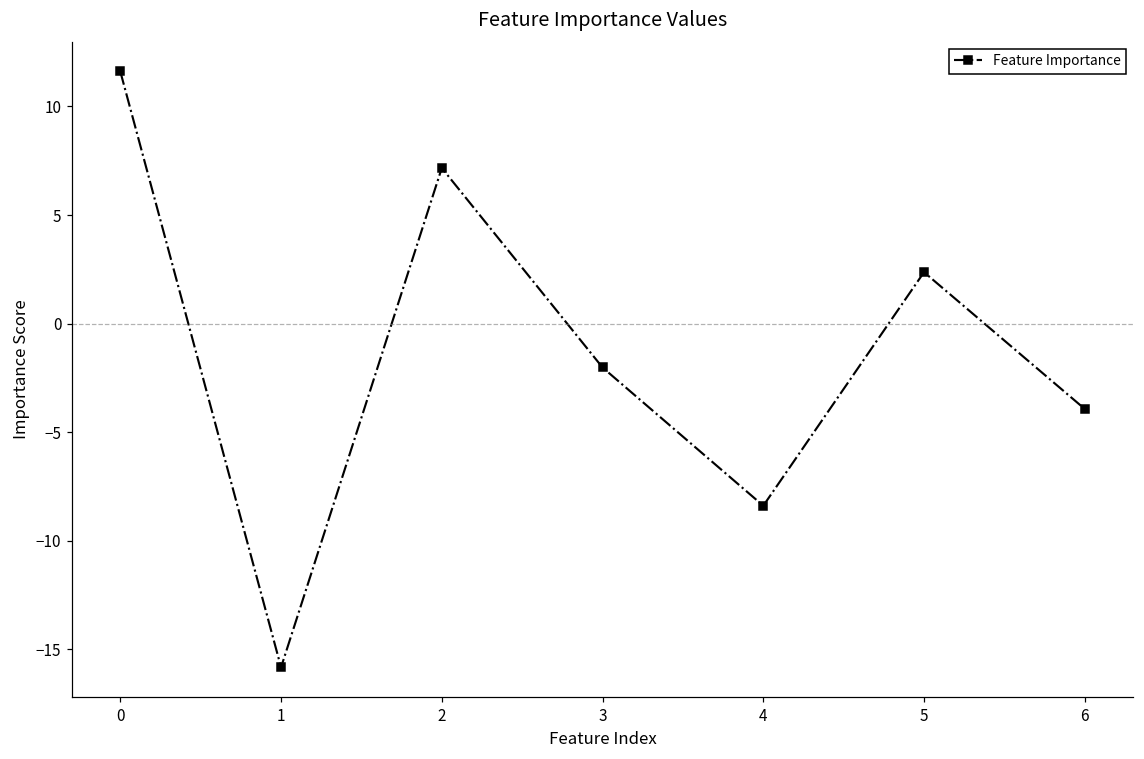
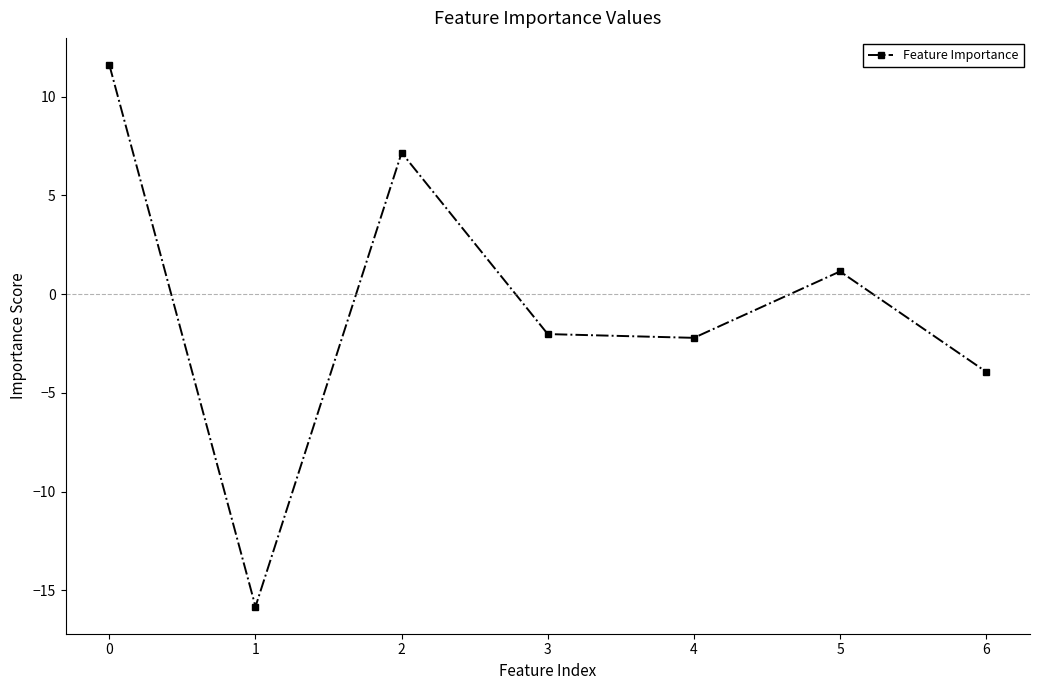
4: -8.4 -> -2.2
5: 2.4 -> 1.2
